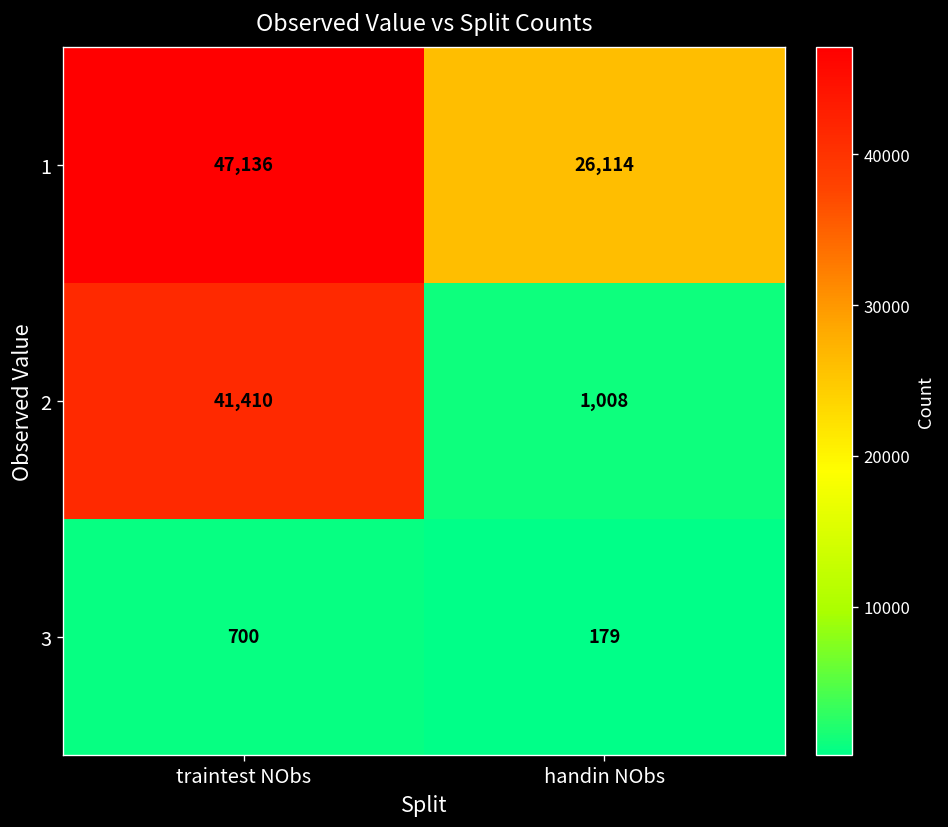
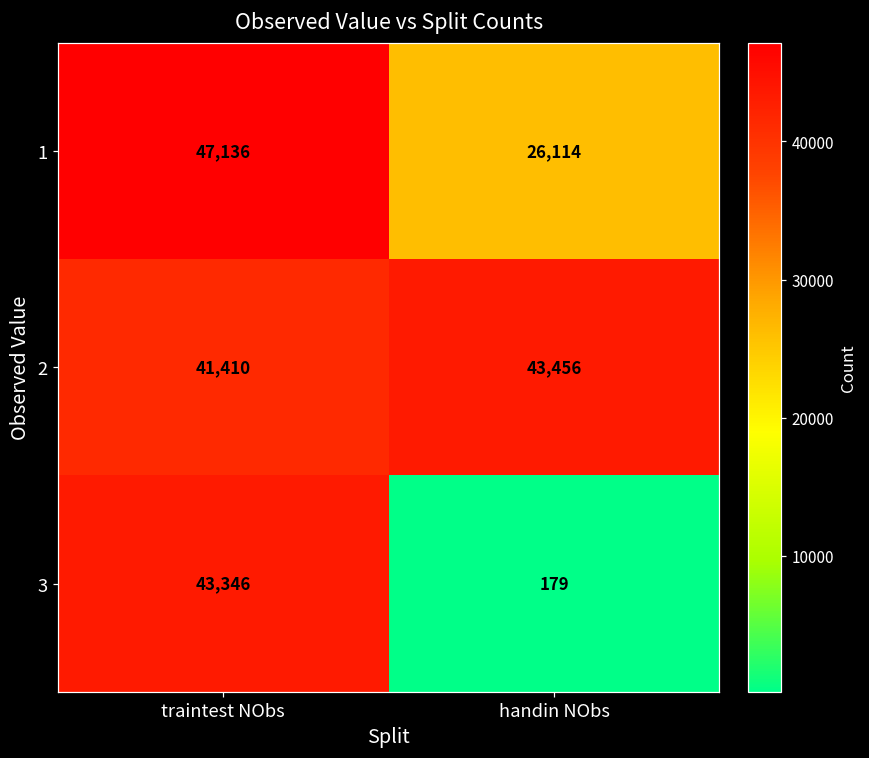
2, handin NObs: 1,008 -> 43,456
3, traintest NObs: 700 -> 43,346
